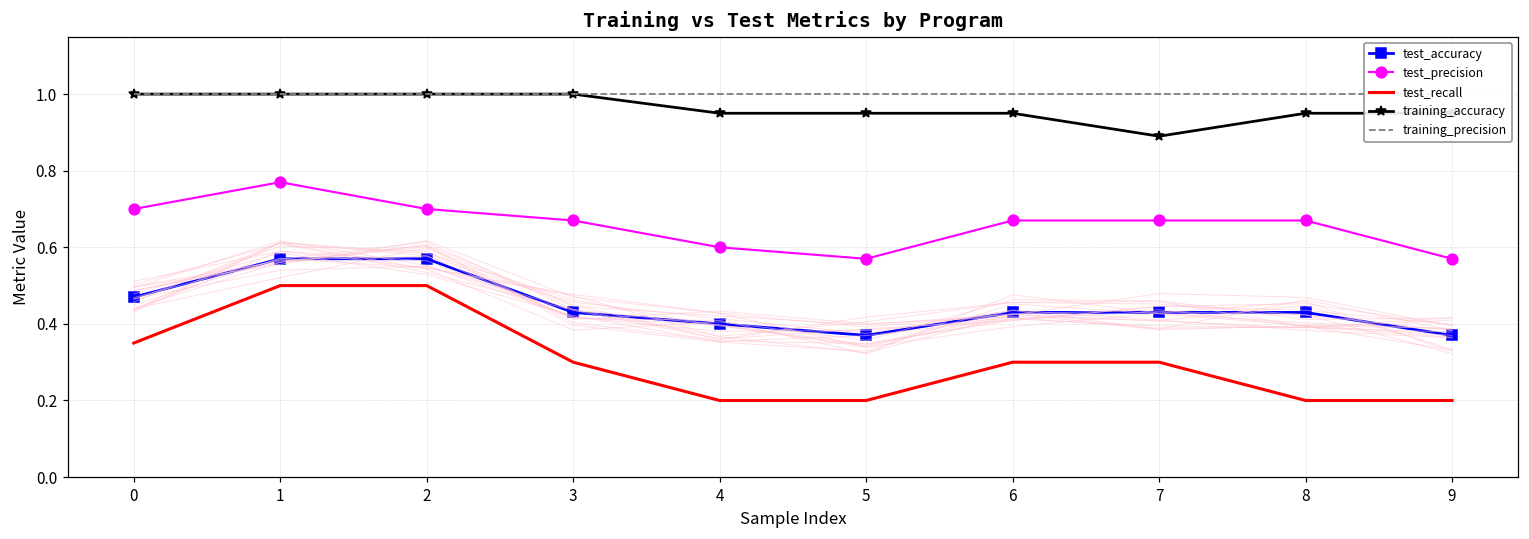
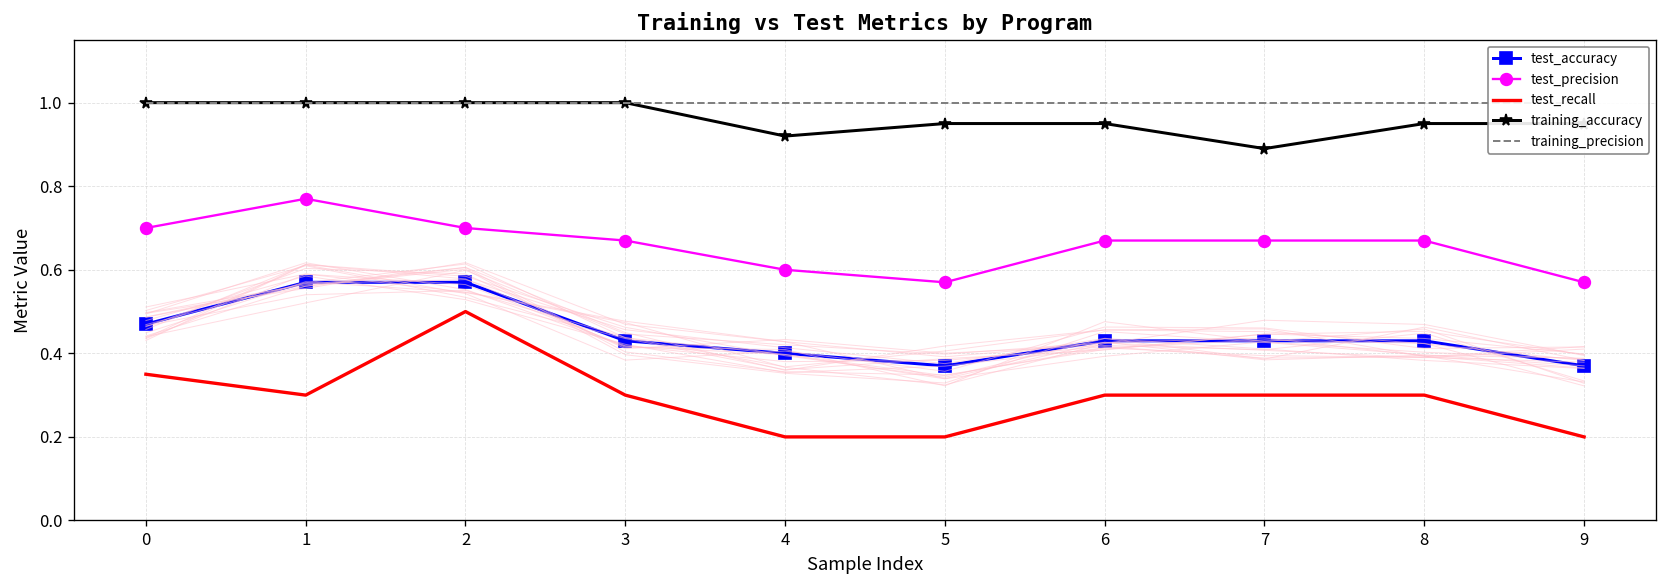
test_recall, 1: 0.5 -> 0.3
training_accuracy, 4: 0.95 -> 0.92
test_recall, 8: 0.2 -> 0.3
